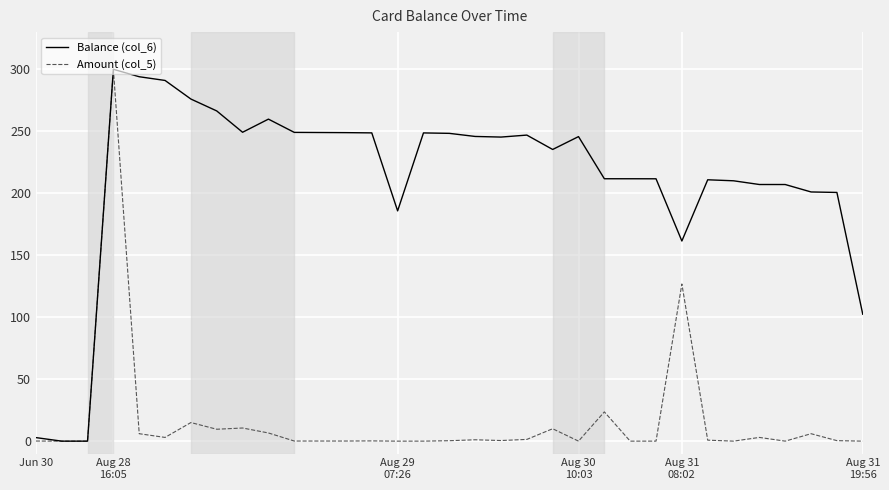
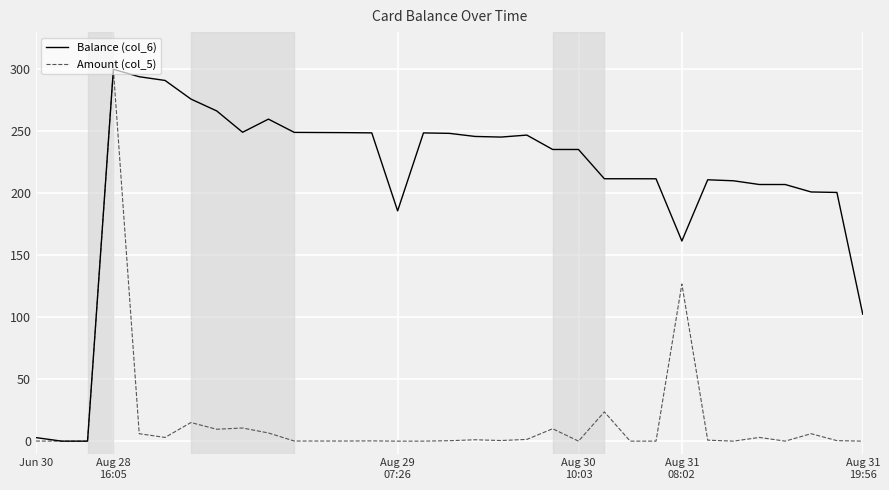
Balance (col_6), Aug 30 10:03: 246 -> 235
